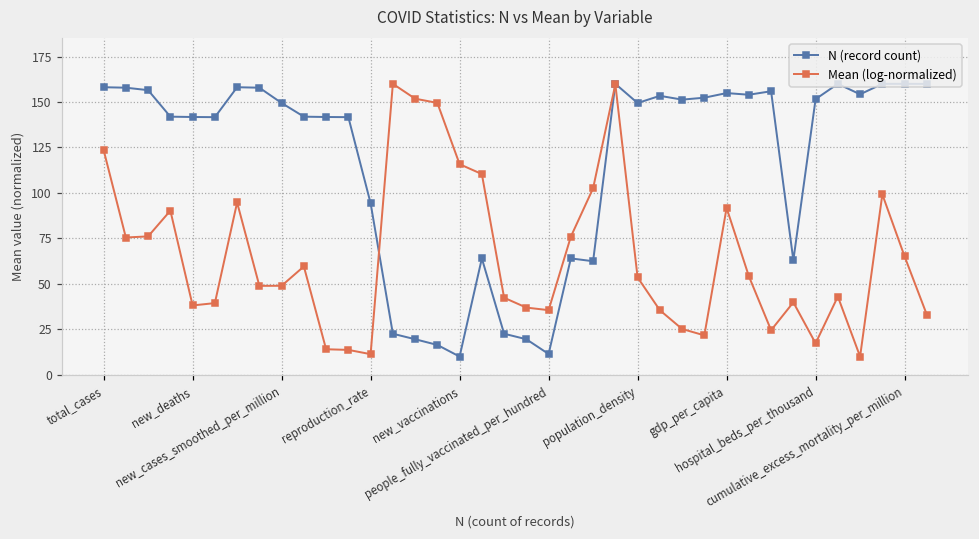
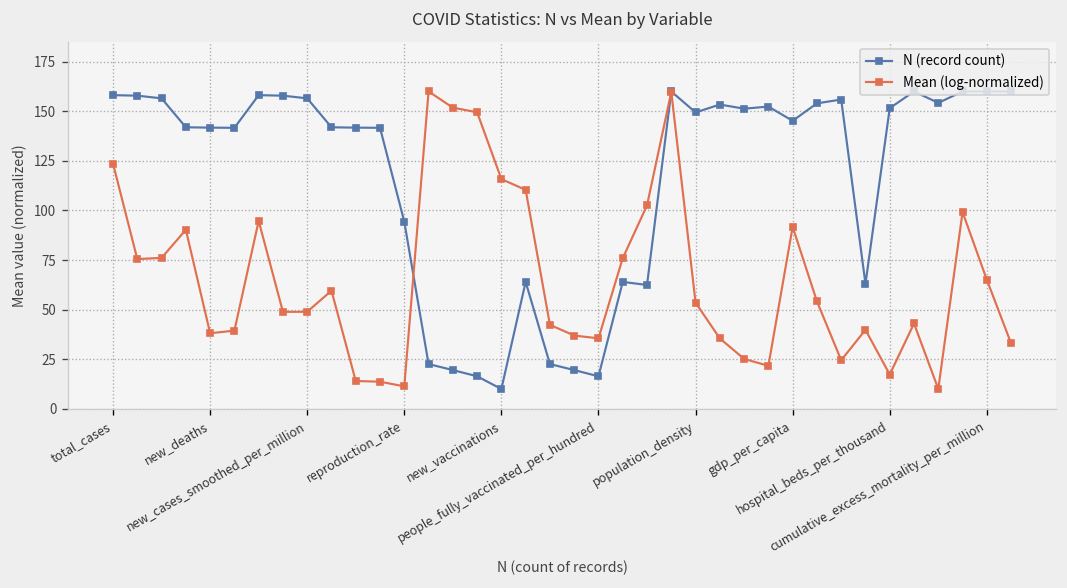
N (record count), new_cases_smoothed_per_million: 149 -> 157
N (record count), people_fully_vaccinated_per_hundred: 11 -> 16
N (record count), gdp_per_capita: 155 -> 145
